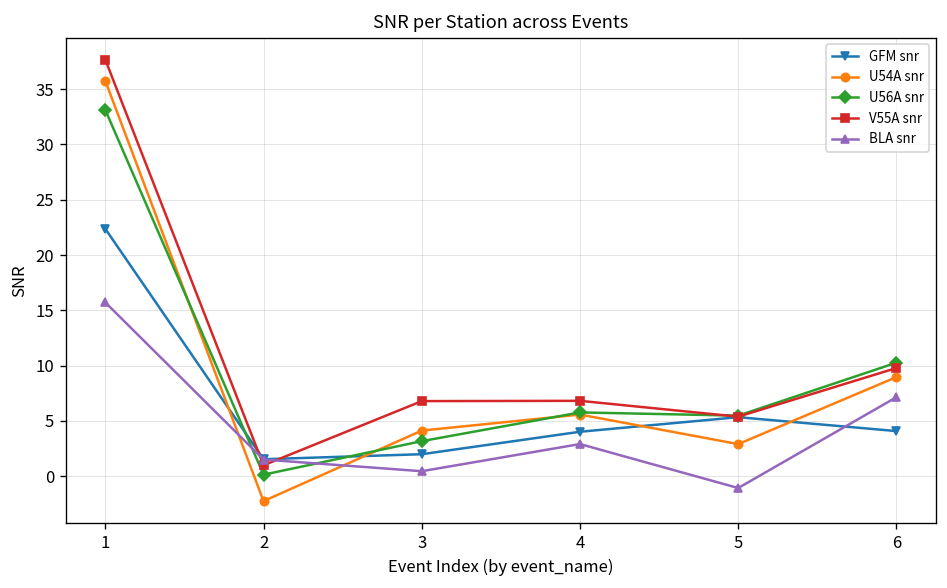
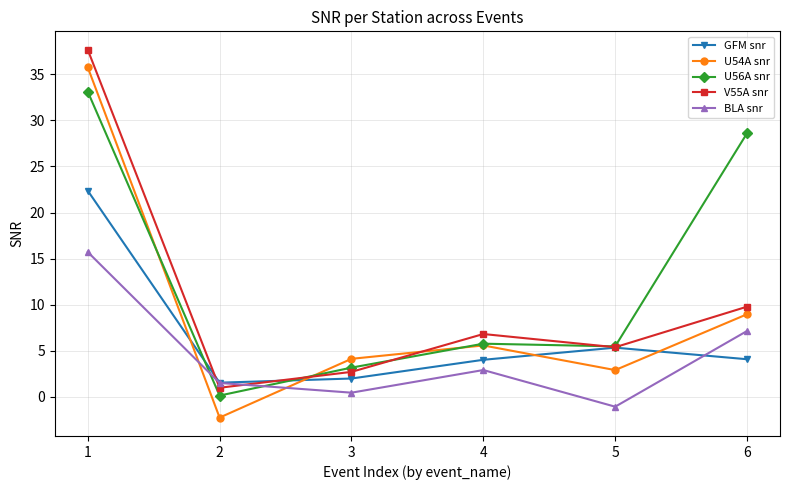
V55A snr, 3: 7 -> 3
U56A snr, 6: 10 -> 29
